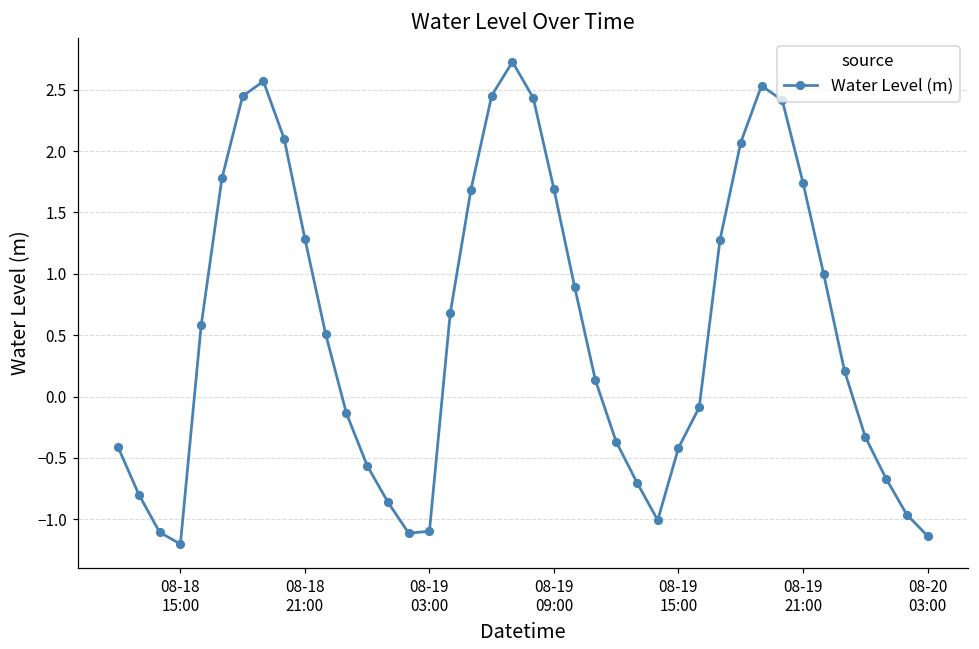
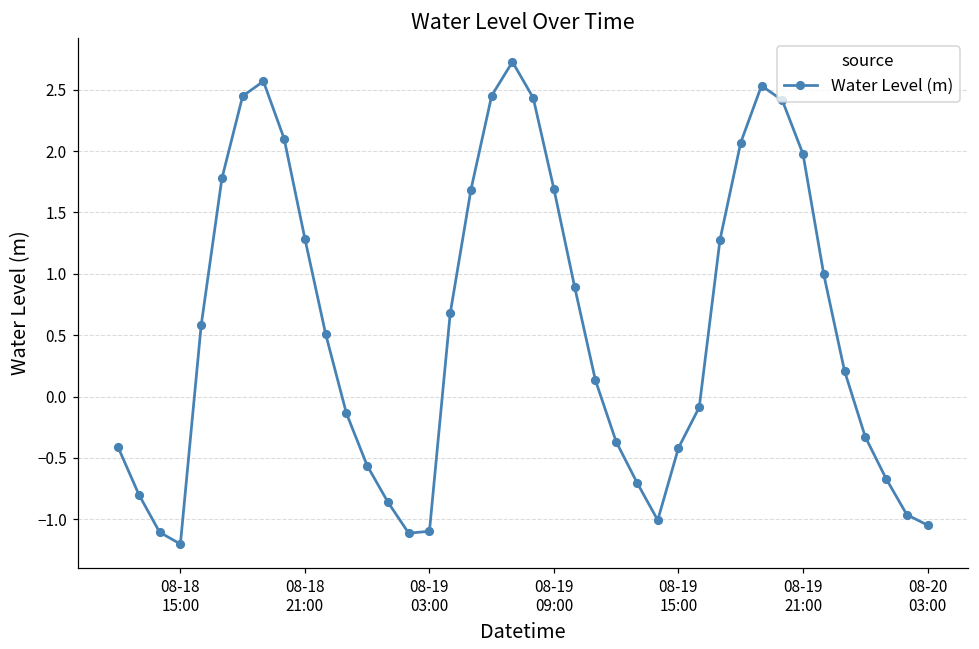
08-19 21:00: 1.74 -> 1.98
08-20 03:00: -1.14 -> -1.05
